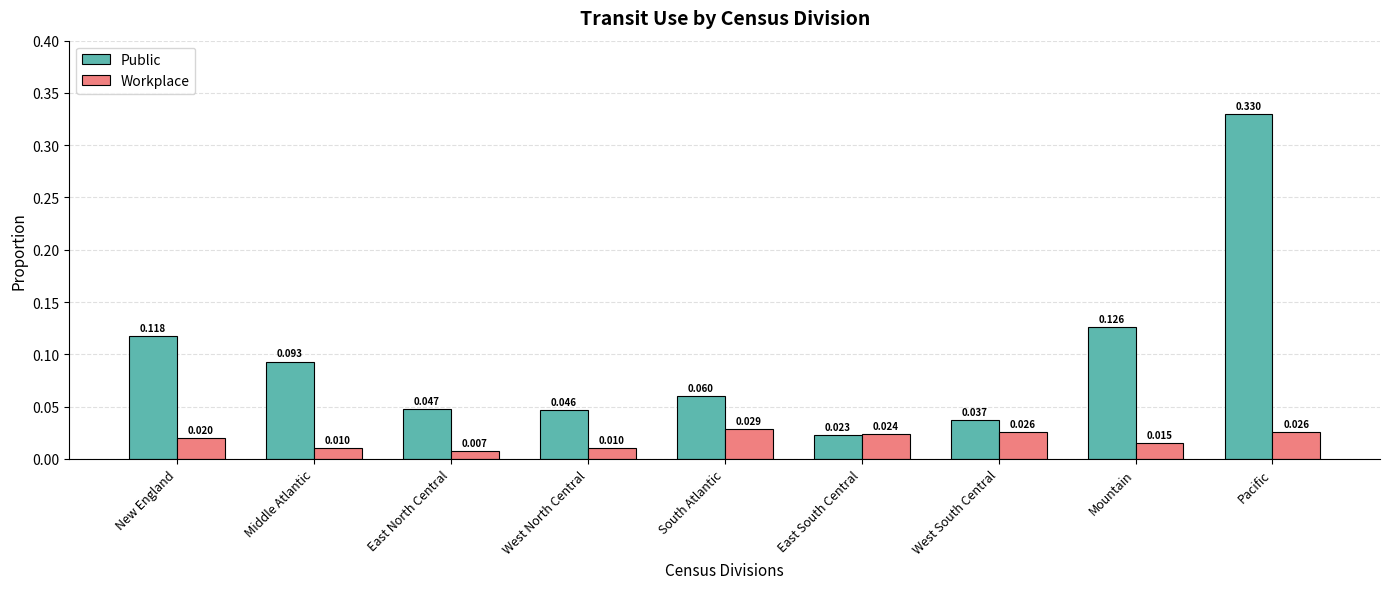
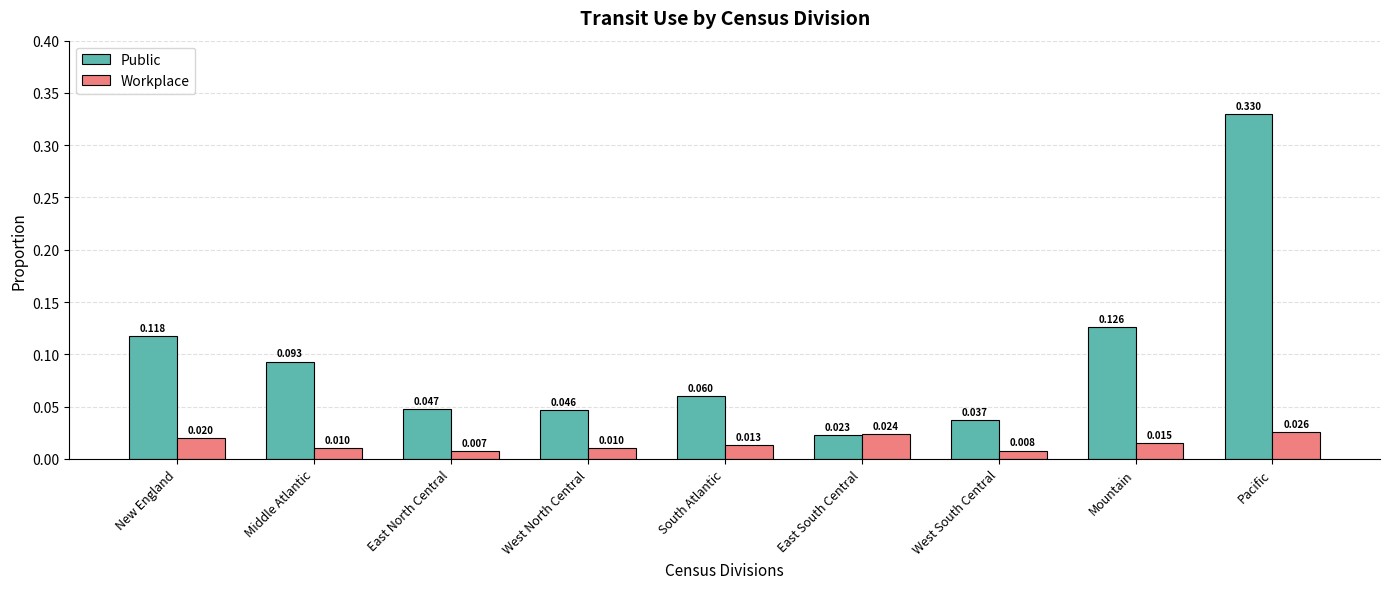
Workplace, South Atlantic: 0.029 -> 0.013
Workplace, West South Central: 0.026 -> 0.008
